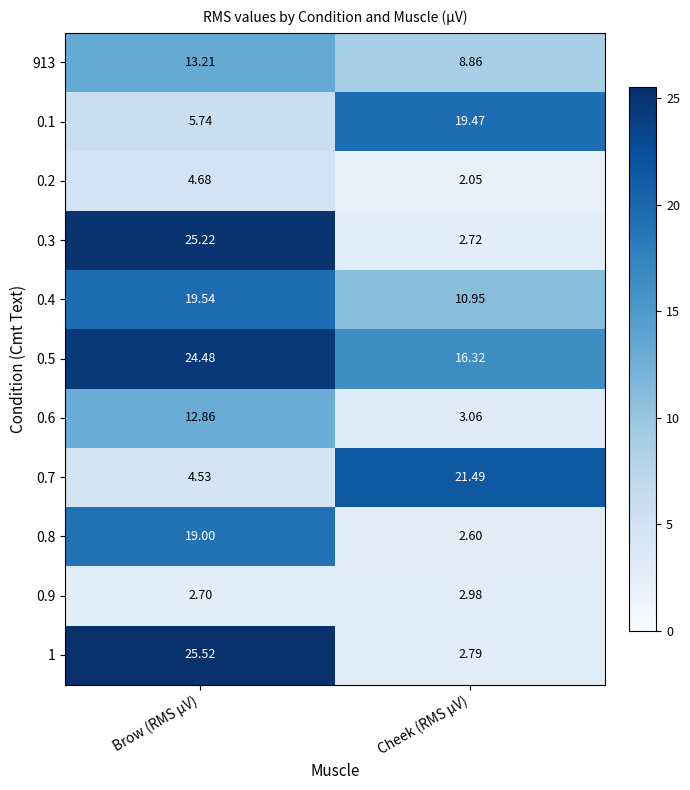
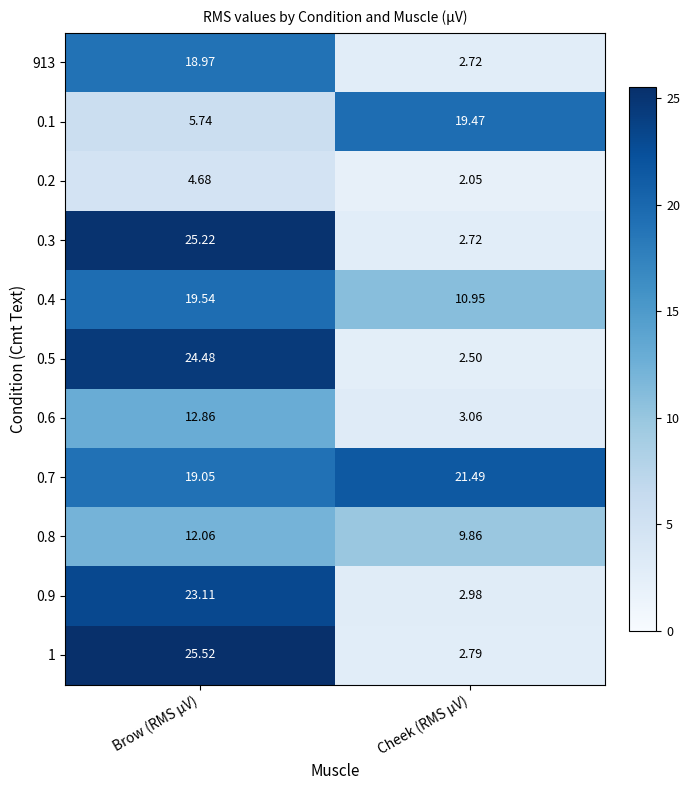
913, Brow (RMS µV): 13.21 -> 18.97
913, Cheek (RMS µV): 8.86 -> 2.72
0.5, Cheek (RMS µV): 16.32 -> 2.50
0.7, Brow (RMS µV): 4.53 -> 19.05
0.8, Brow (RMS µV): 19.00 -> 12.06
0.8, Cheek (RMS µV): 2.60 -> 9.86
0.9, Brow (RMS µV): 2.70 -> 23.11
